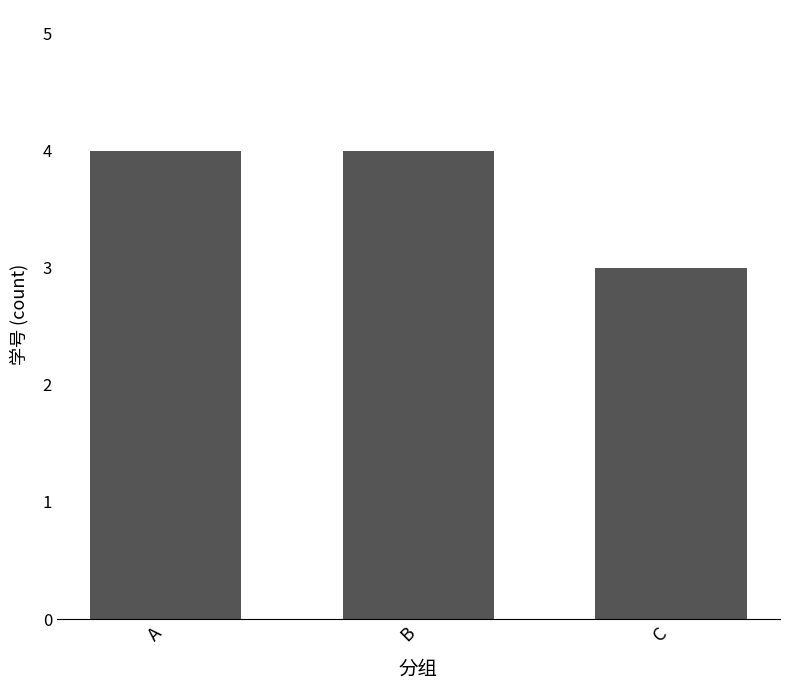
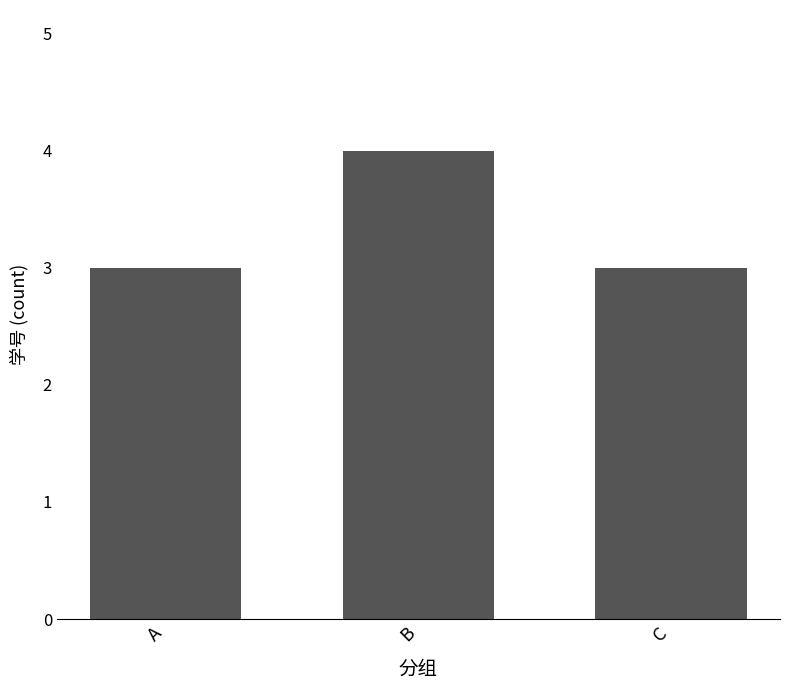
A: 4 -> 3
